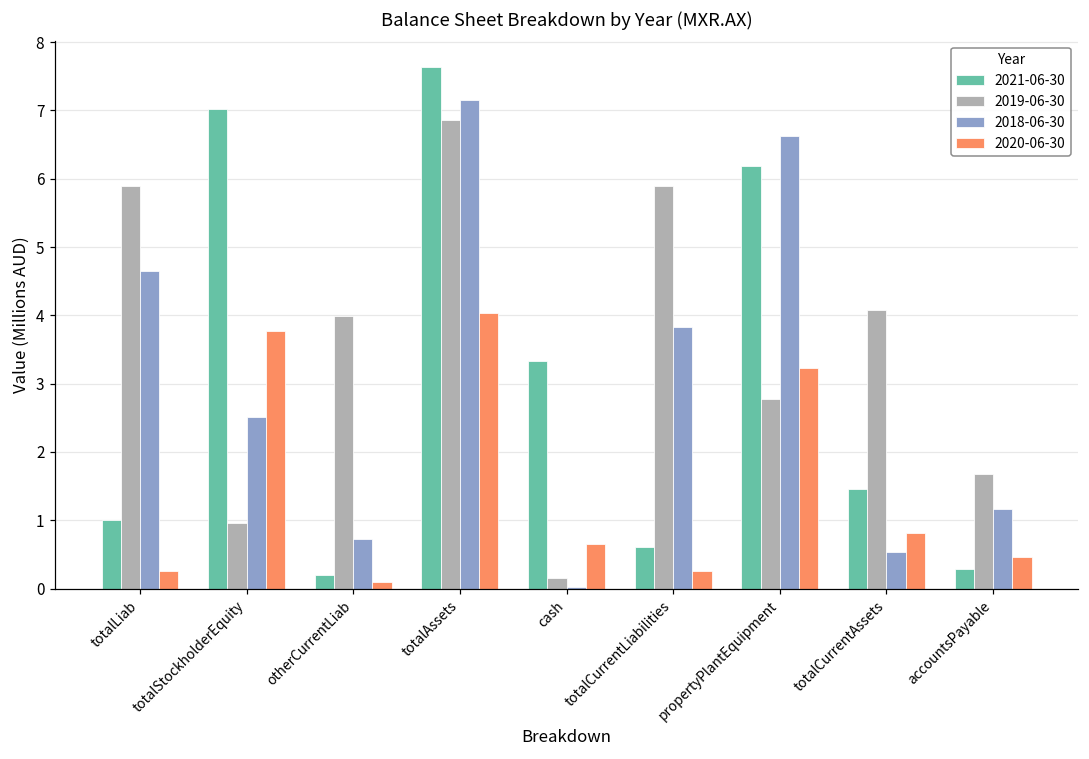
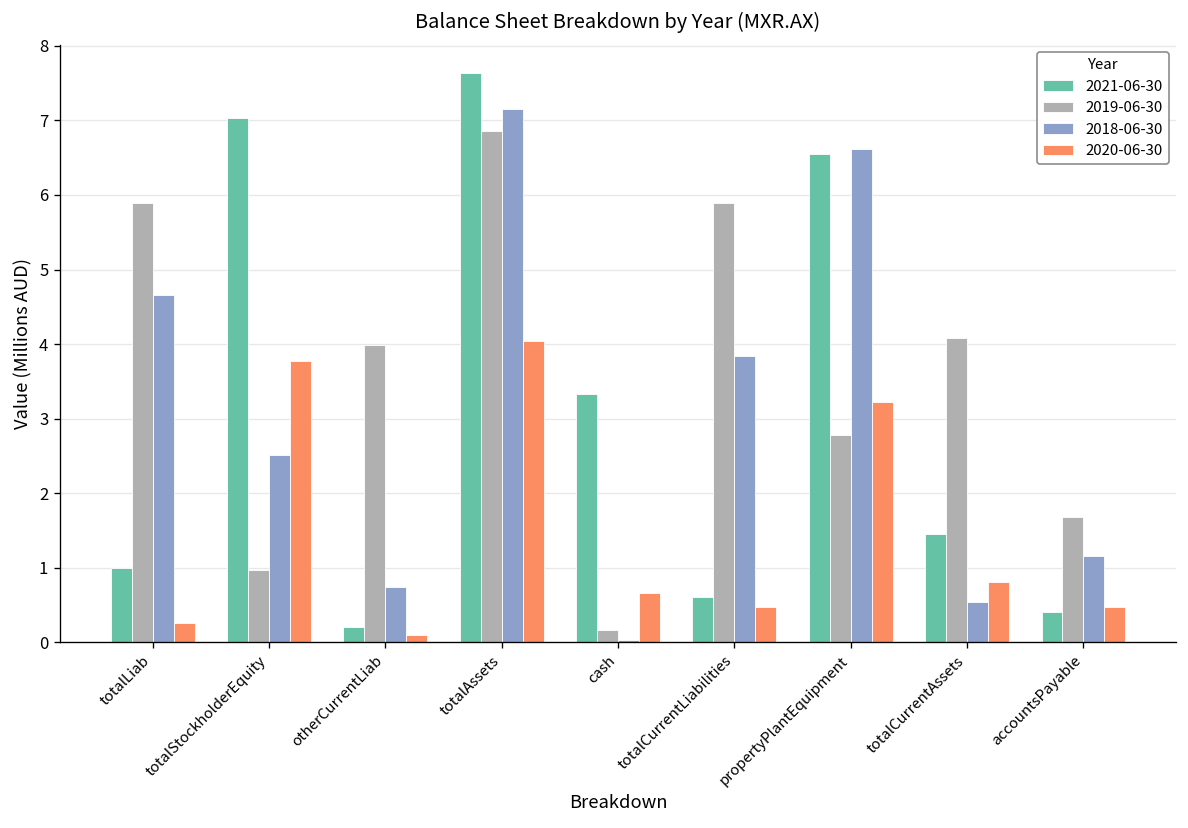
2020-06-30, totalCurrentLiabilities: 0.3 -> 0.5
2021-06-30, propertyPlantEquipment: 6.2 -> 6.5
2021-06-30, accountsPayable: 0.3 -> 0.4
